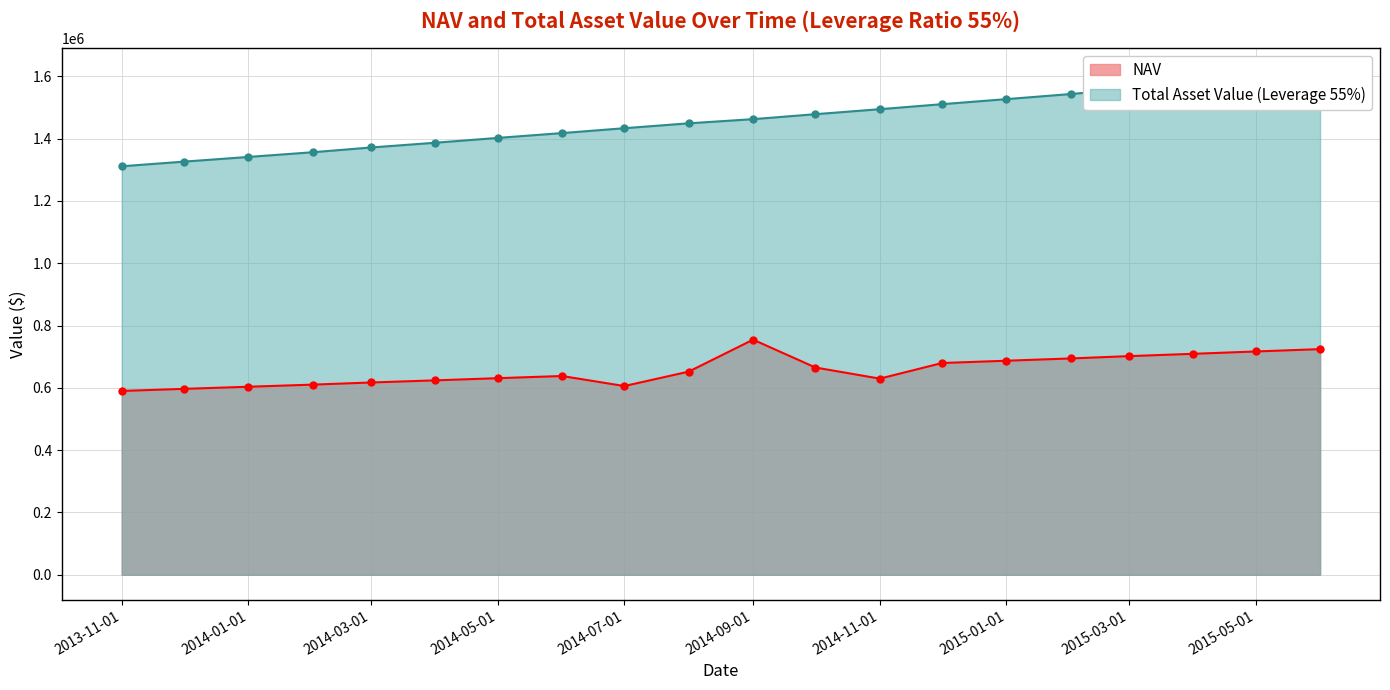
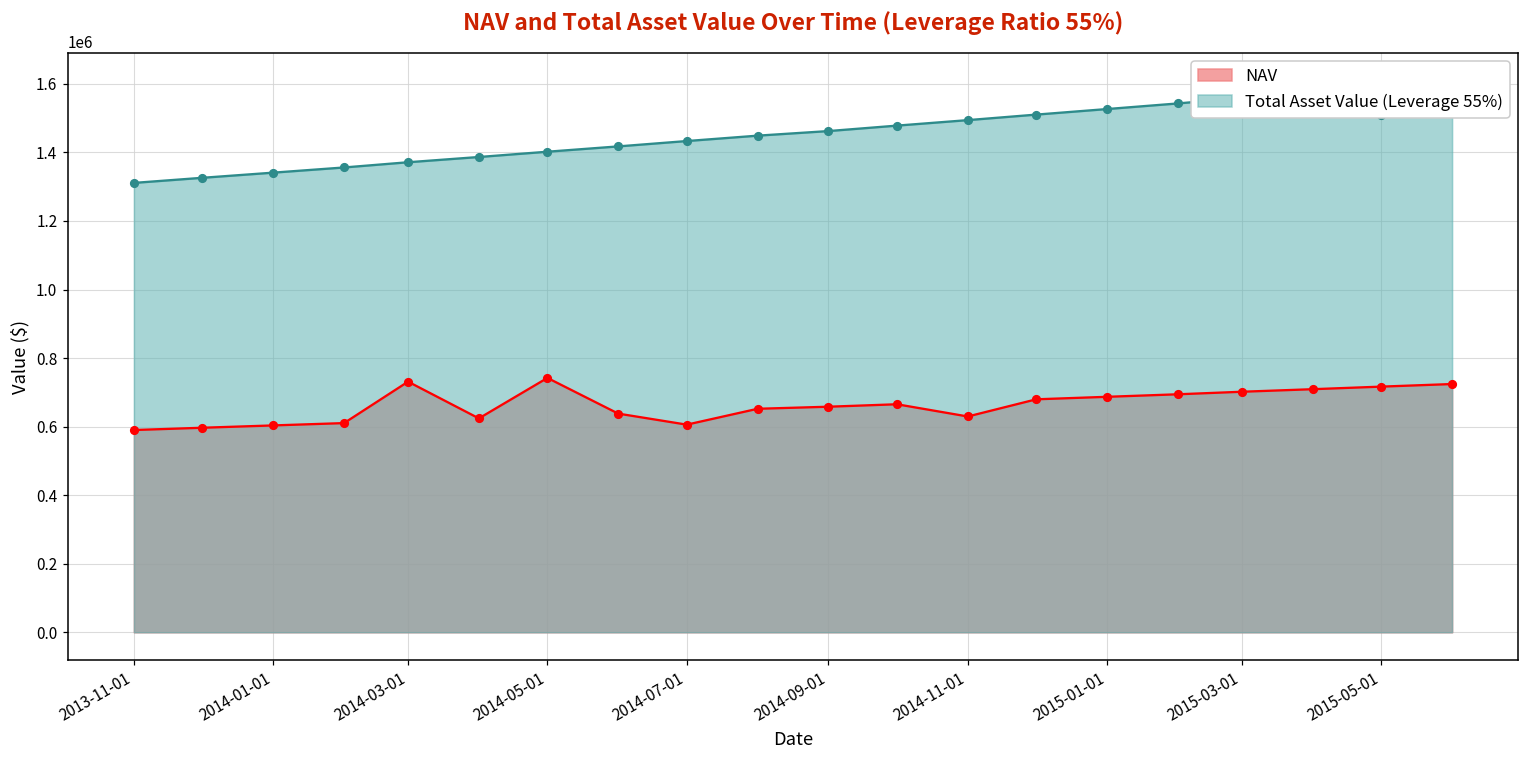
NAV, 2014-03-01: 620000 -> 730000
NAV, 2014-05-01: 630000 -> 740000
NAV, 2014-09-01: 750000 -> 660000
